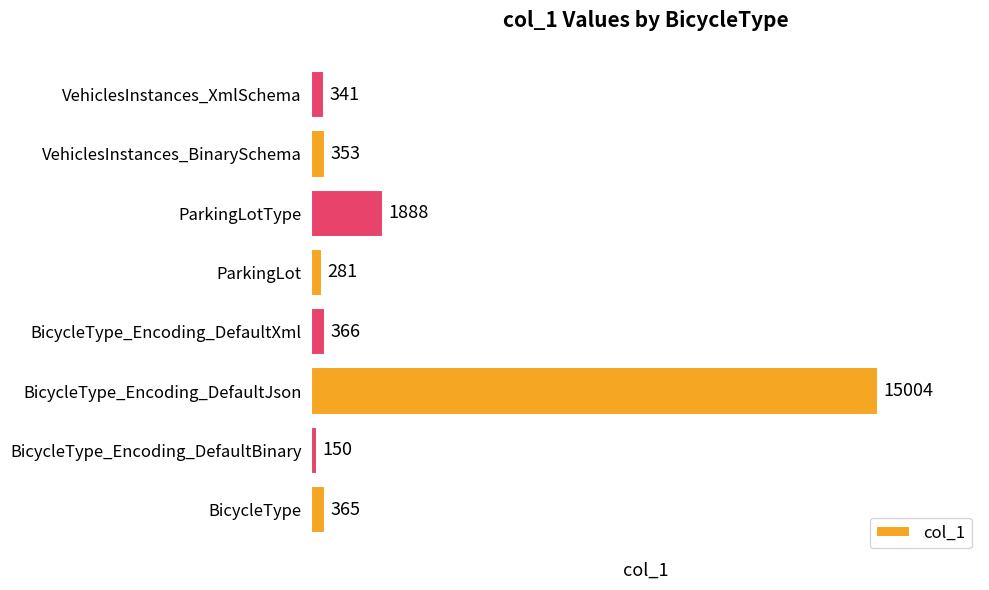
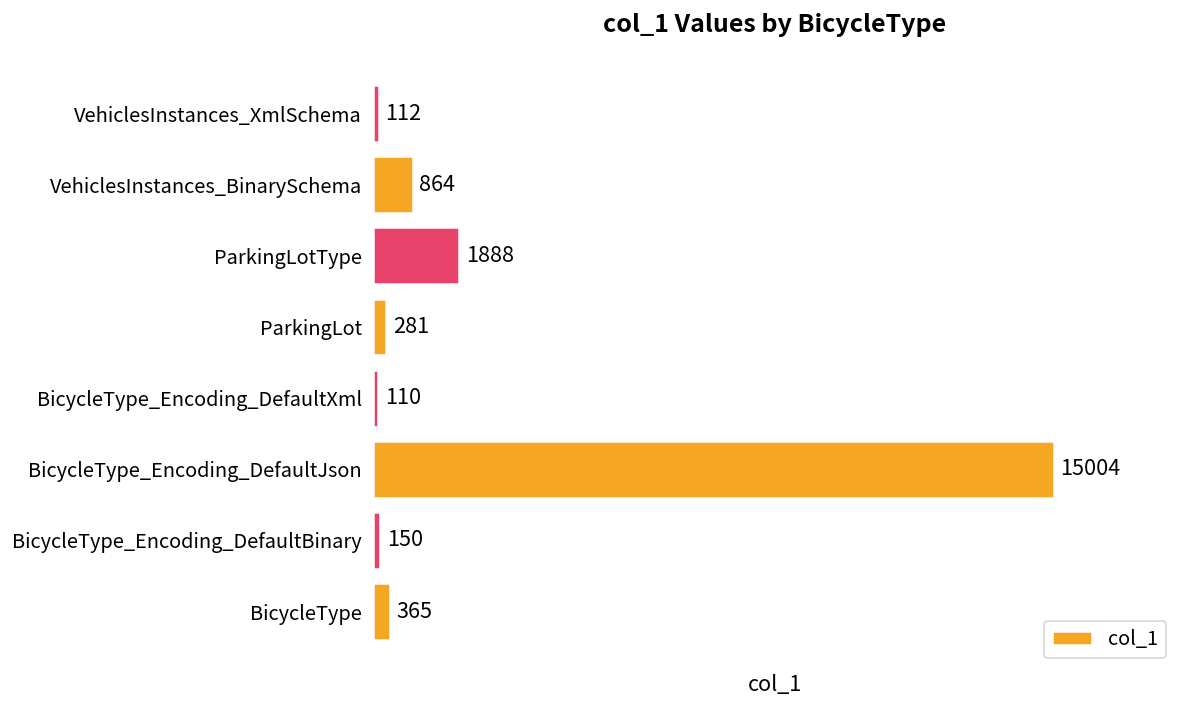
VehiclesInstances_XmlSchema: 341 -> 112
VehiclesInstances_BinarySchema: 353 -> 864
BicycleType_Encoding_DefaultXml: 366 -> 110
